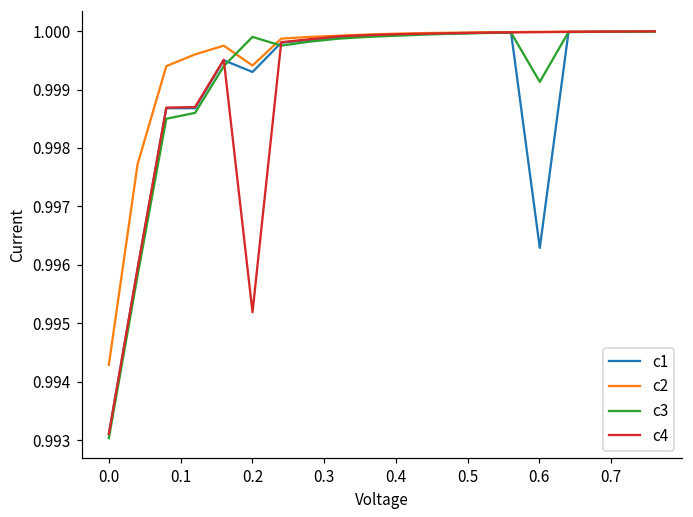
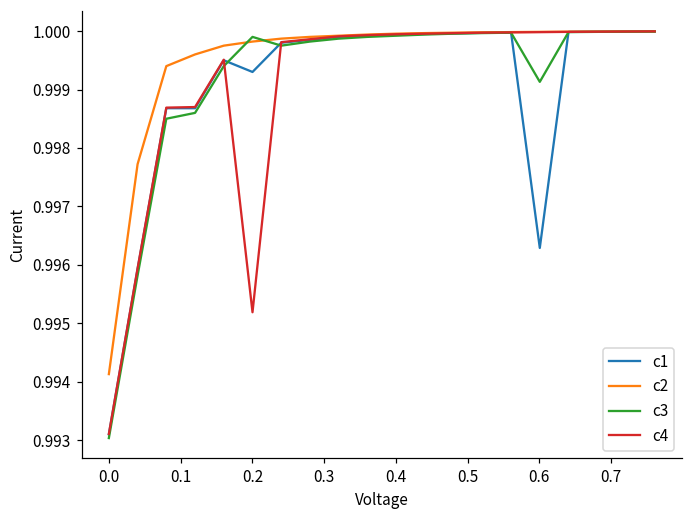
c2, 0.0: 0.9943 -> 0.9941
c2, 0.2: 0.9994 -> 0.9998
